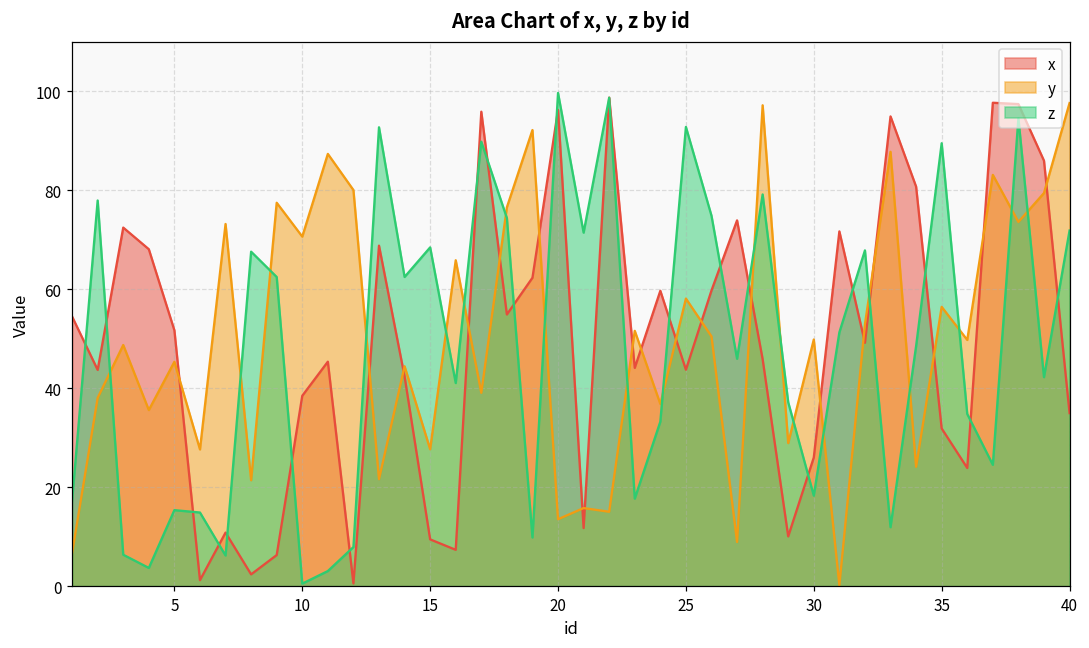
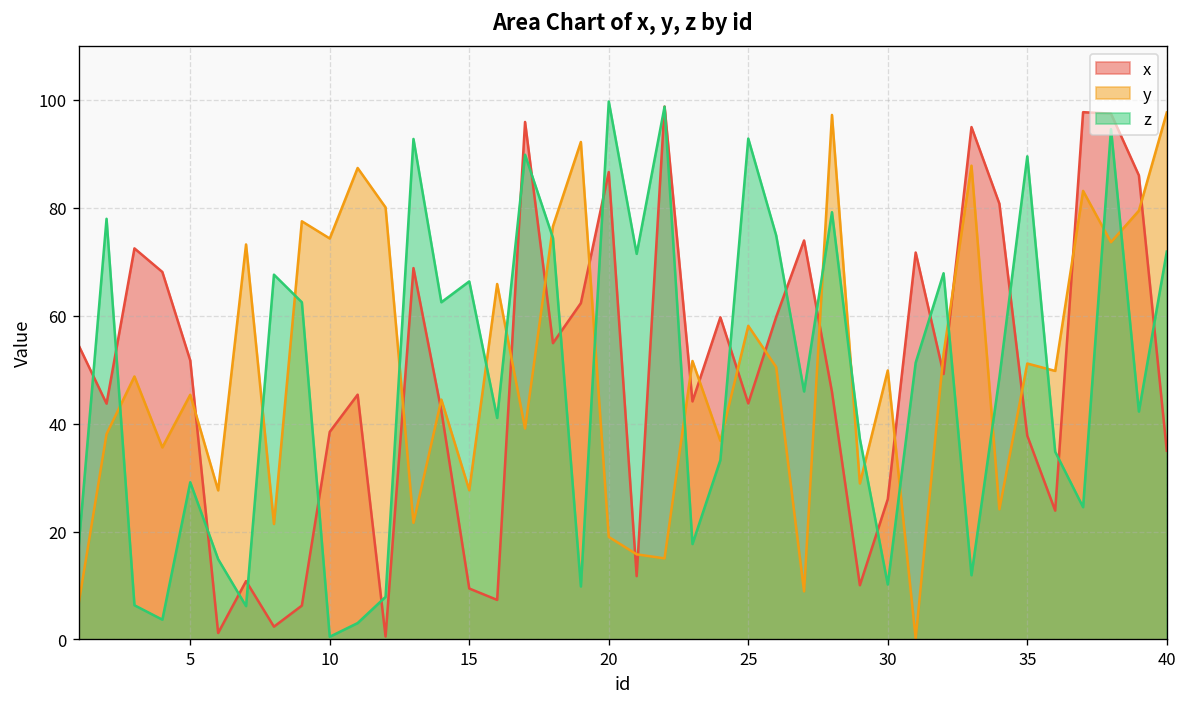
z, 5: 15 -> 29
y, 10: 71 -> 74
z, 15: 68 -> 66
x, 20: 96 -> 87
y, 20: 14 -> 19
z, 30: 18 -> 10
x, 35: 32 -> 38
y, 35: 56 -> 51
